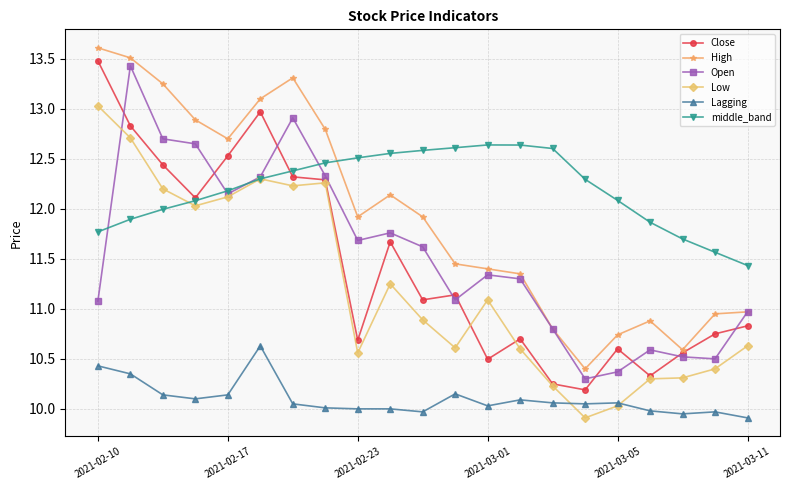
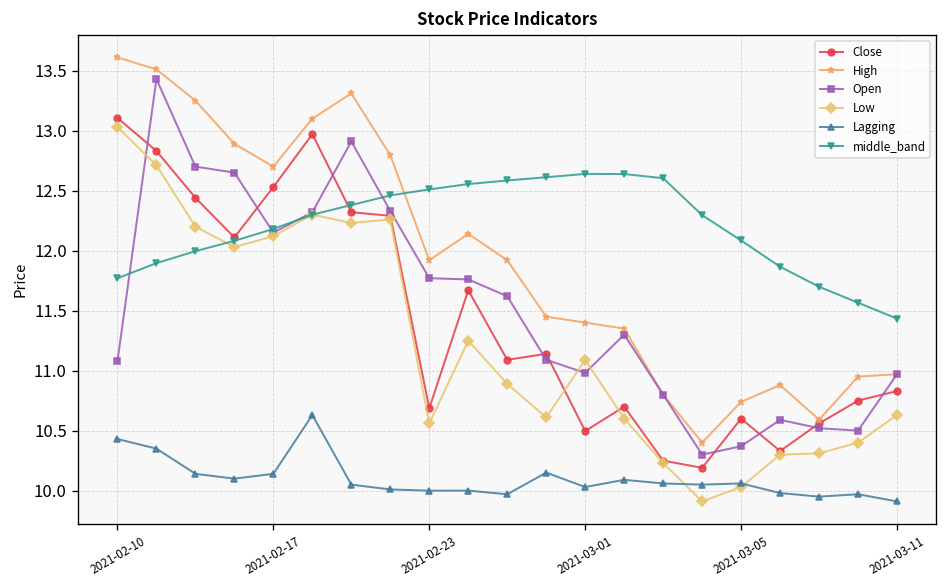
Close, 2021-02-10: 13.48 -> 13.11
Open, 2021-02-23: 11.68 -> 11.77
Open, 2021-03-01: 11.34 -> 10.98
